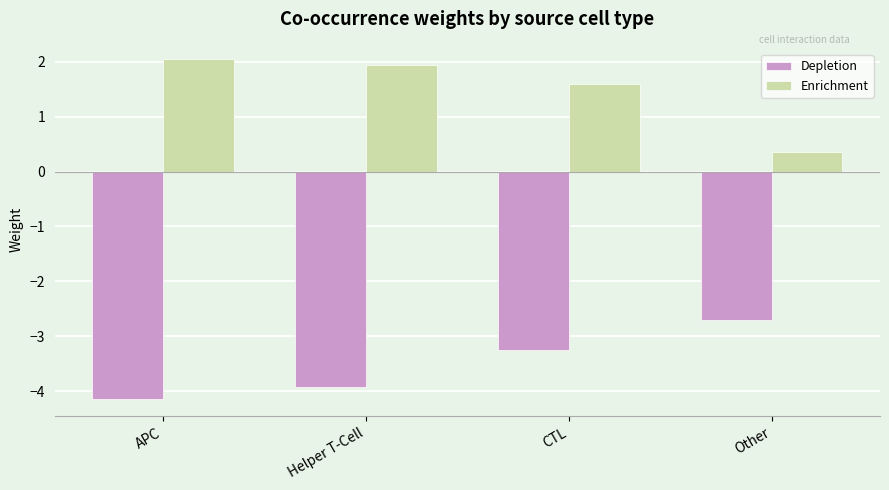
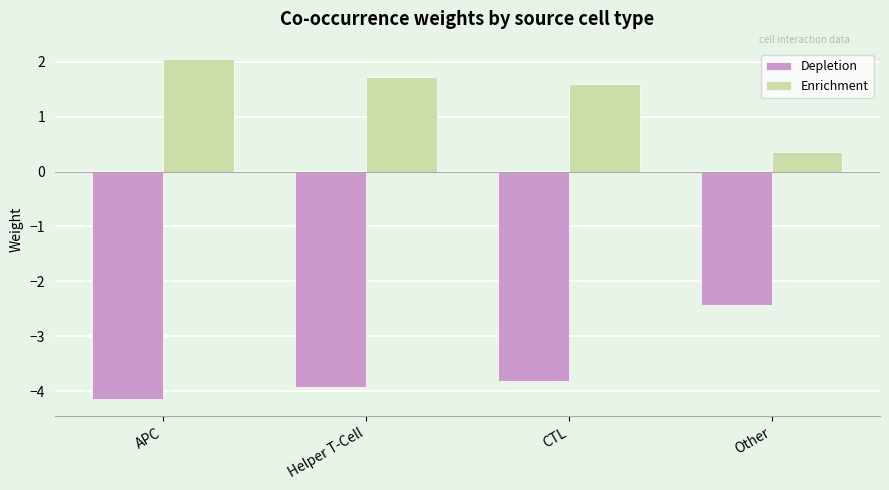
Enrichment, Helper T-Cell: 1.9 -> 1.7
Depletion, CTL: -3.2 -> -3.8
Depletion, Other: -2.7 -> -2.4
